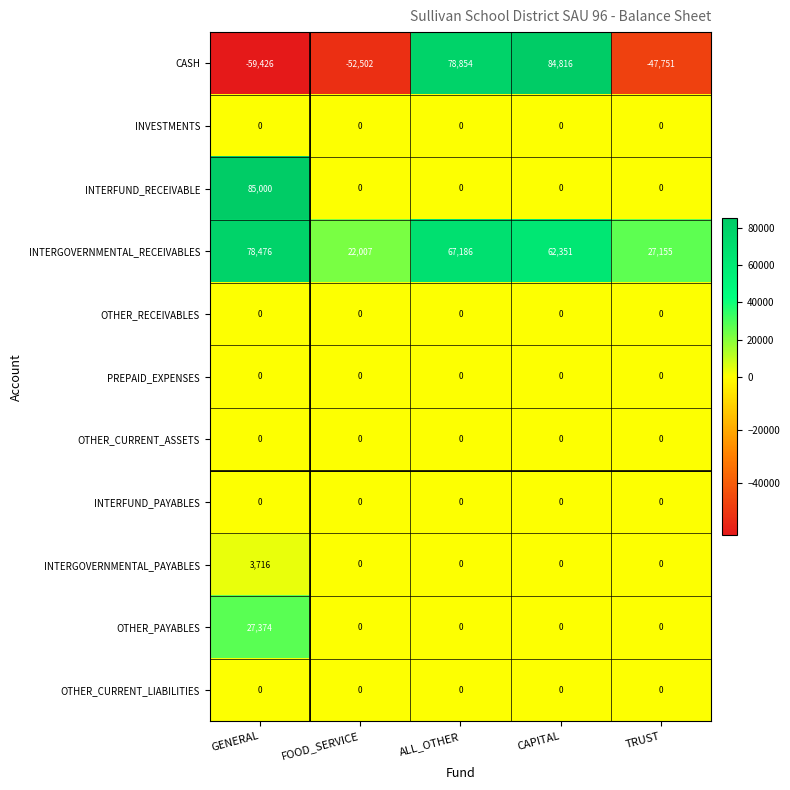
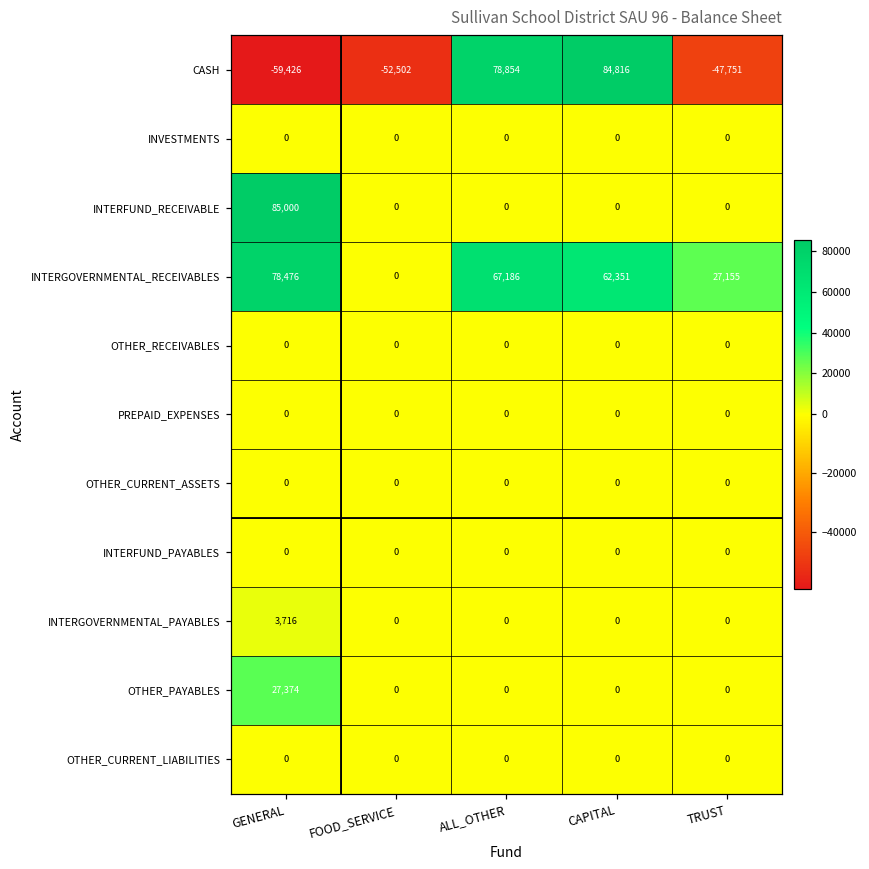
INTERGOVERNMENTAL_RECEIVABLES, FOOD_SERVICE: 22,007 -> 0
